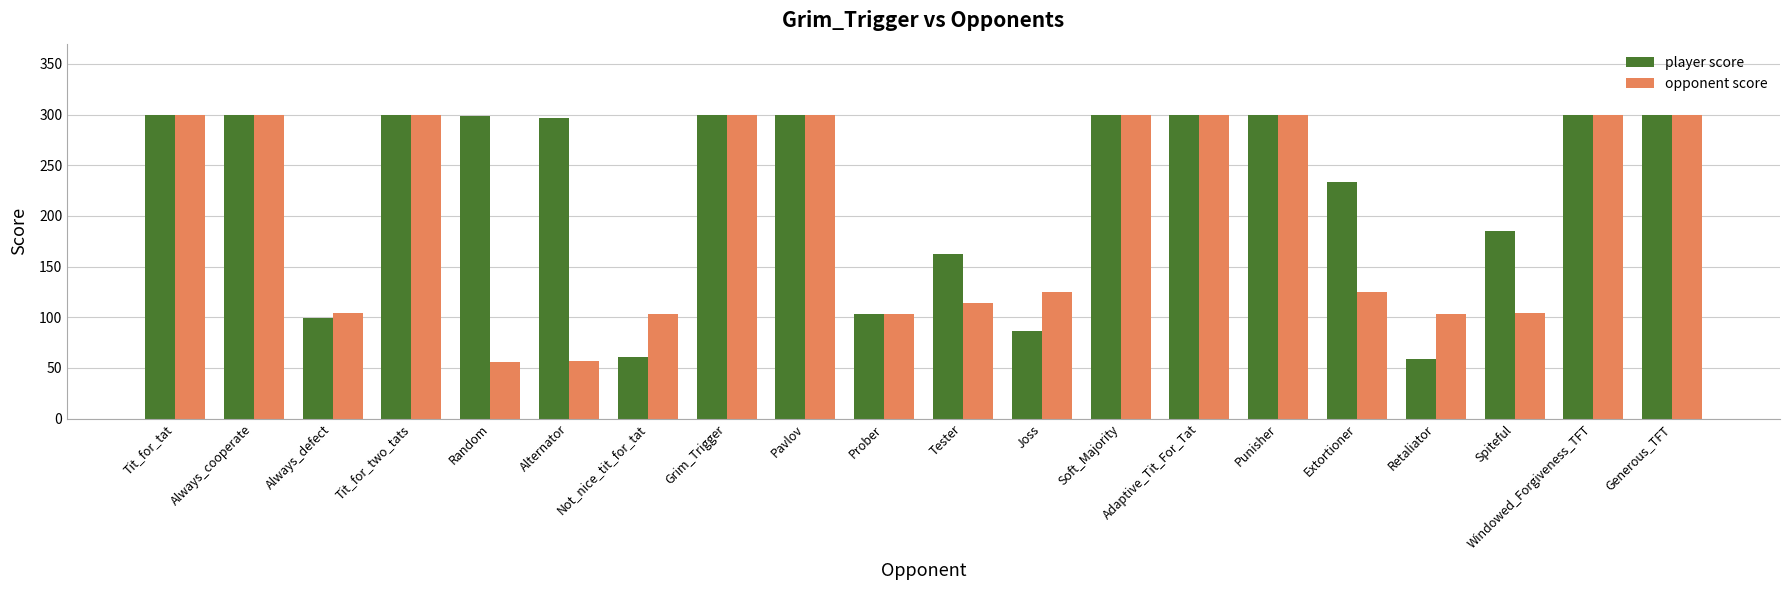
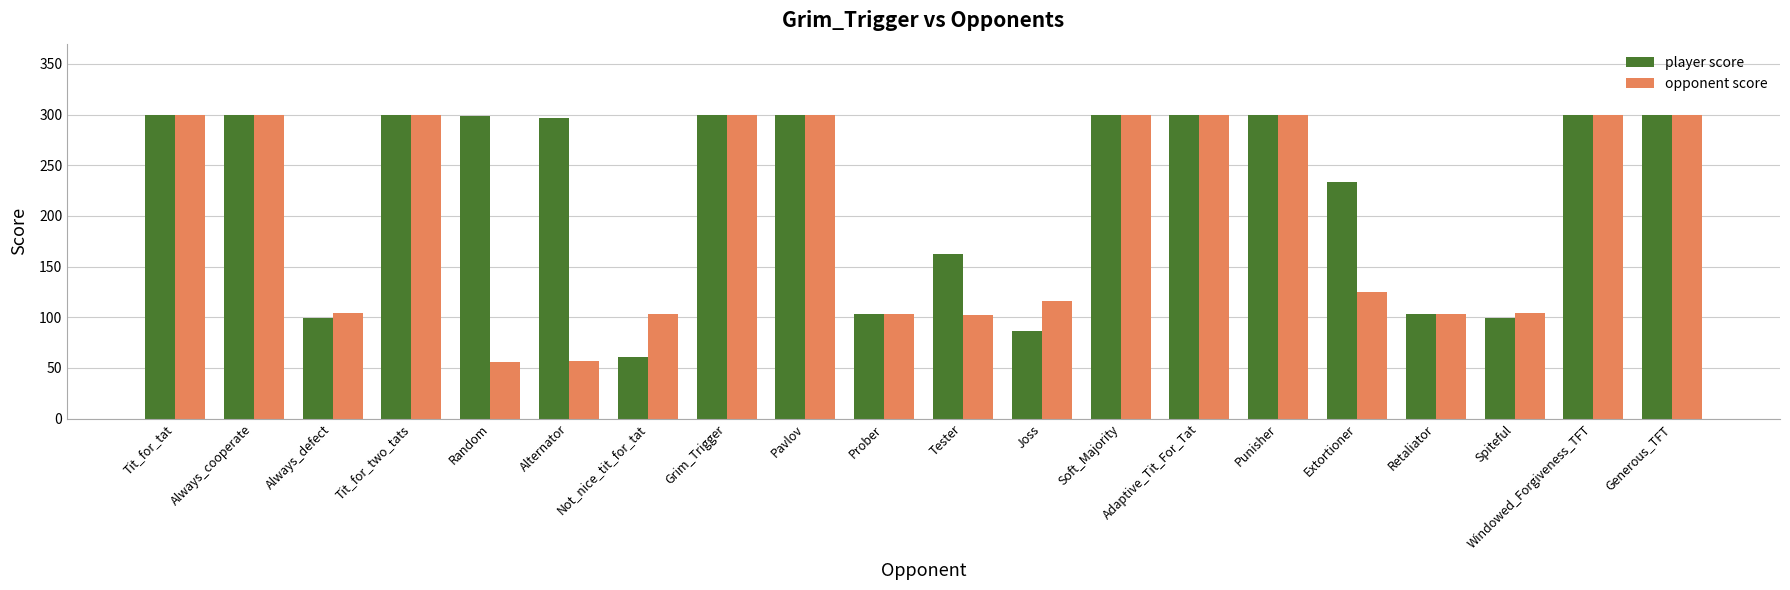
opponent score, Tester: 114 -> 102
opponent score, Joss: 125 -> 116
player score, Retaliator: 59 -> 103
player score, Spiteful: 185 -> 99
